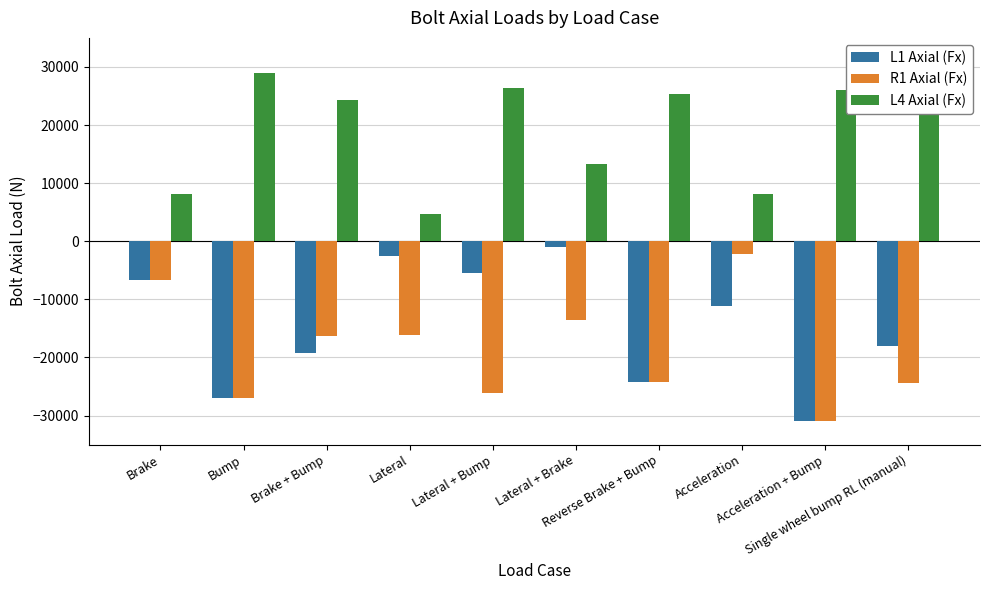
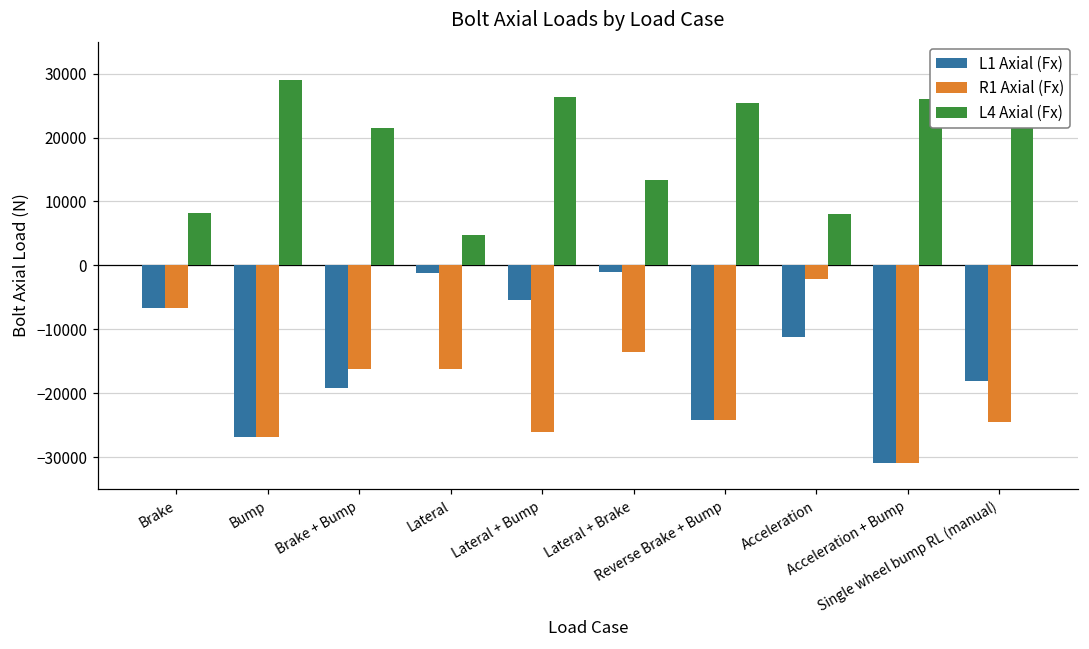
L4 Axial (Fx), Brake + Bump: 24000 -> 21000
L1 Axial (Fx), Lateral: -3000 -> -1000
